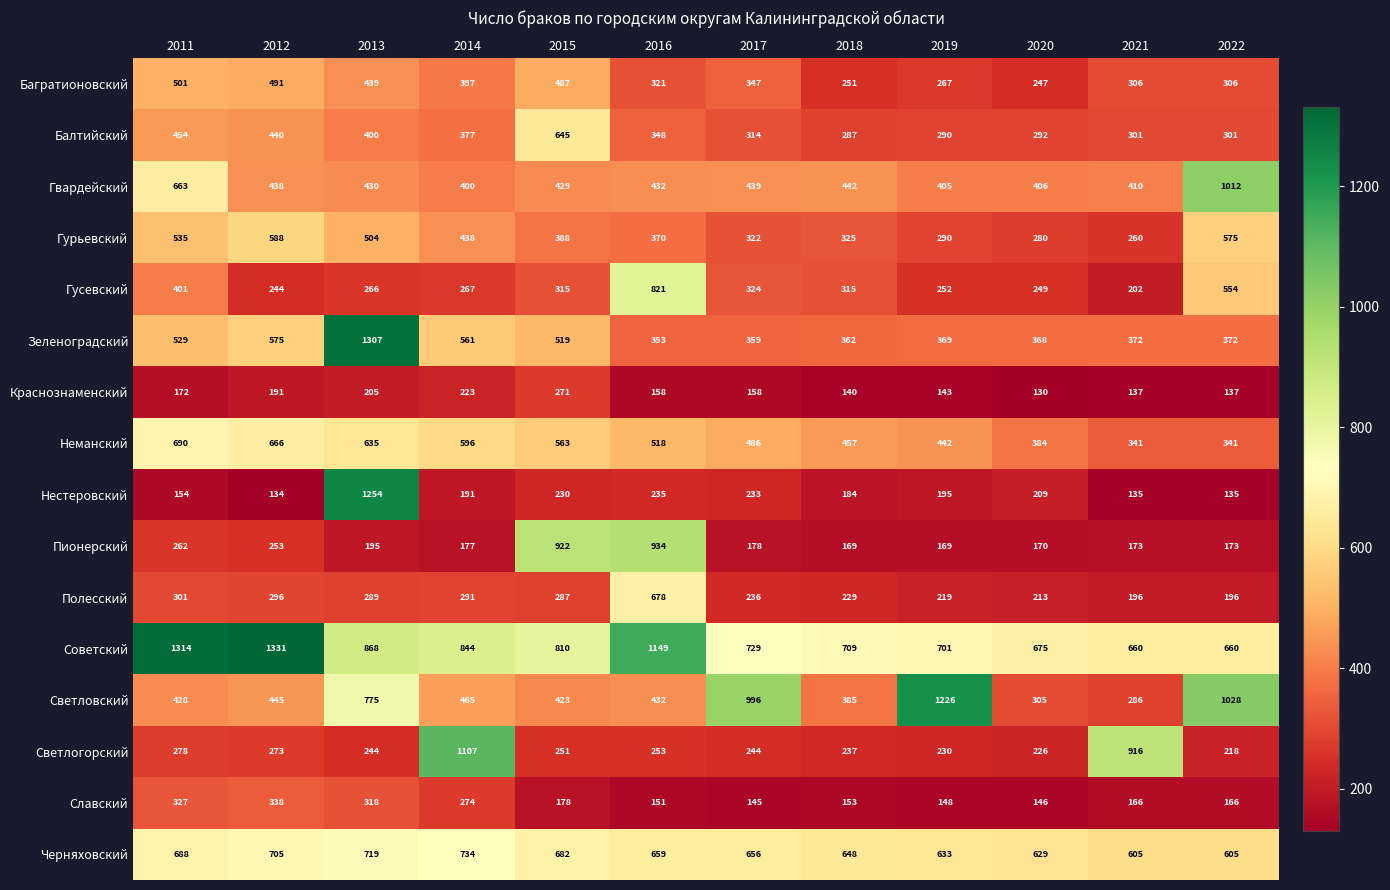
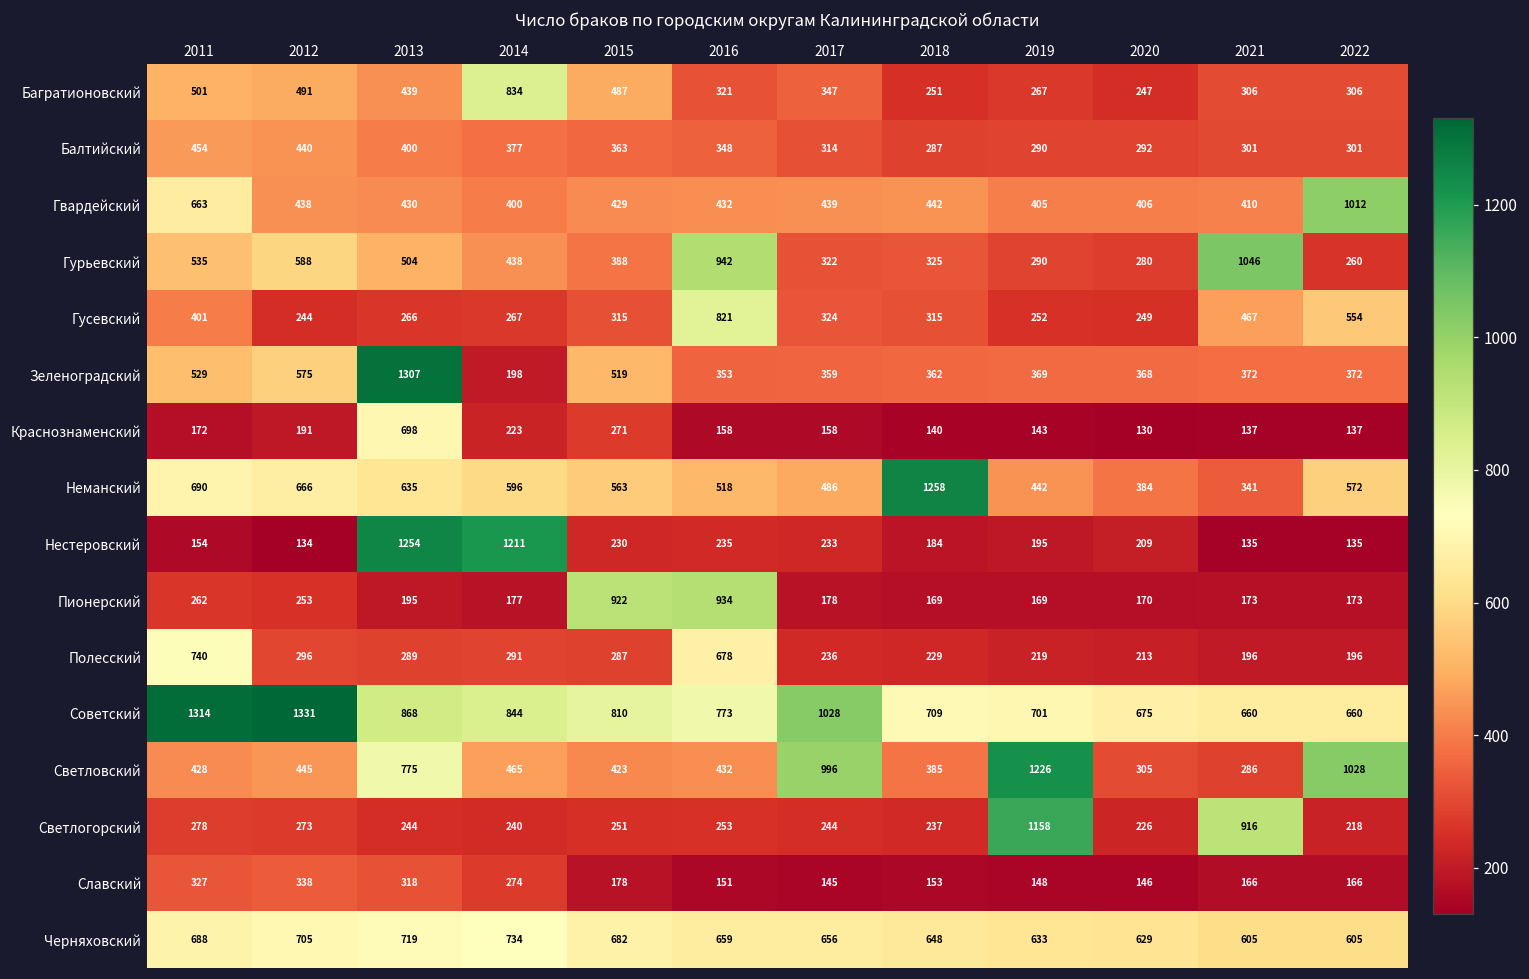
Багратионовский, 2014: 397 -> 834
Балтийский, 2015: 645 -> 363
Гурьевский, 2016: 370 -> 942
Гурьевский, 2021: 260 -> 1046
Гурьевский, 2022: 575 -> 260
Гусевский, 2021: 202 -> 467
Зеленоградский, 2014: 561 -> 198
Краснознаменский, 2013: 205 -> 698
Неманский, 2018: 457 -> 1258
Неманский, 2022: 341 -> 572
Нестеровский, 2014: 191 -> 1211
Полесский, 2011: 301 -> 740
Советский, 2016: 1149 -> 773
Советский, 2017: 729 -> 1028
Светлогорский, 2014: 1107 -> 240
Светлогорский, 2019: 230 -> 1158
